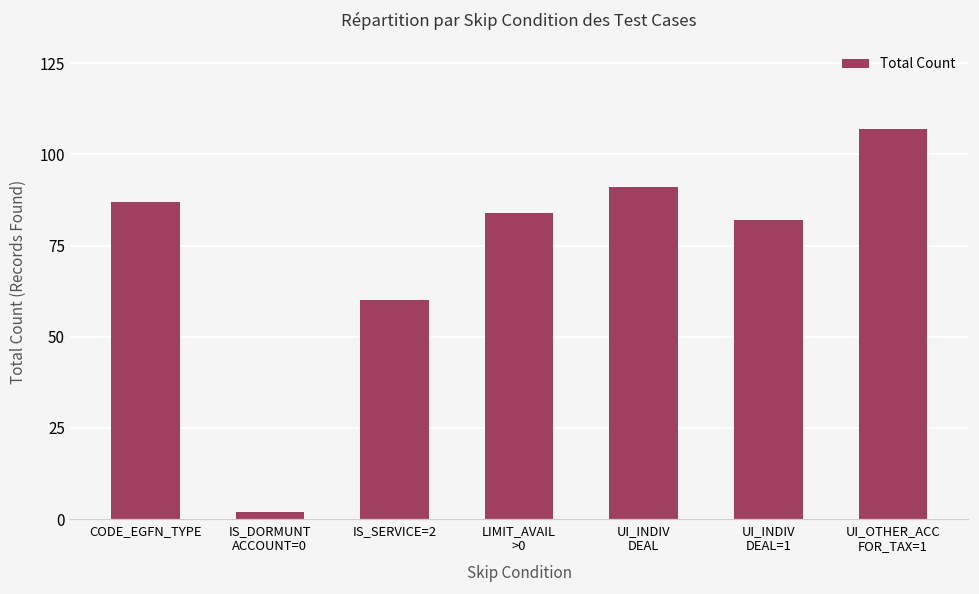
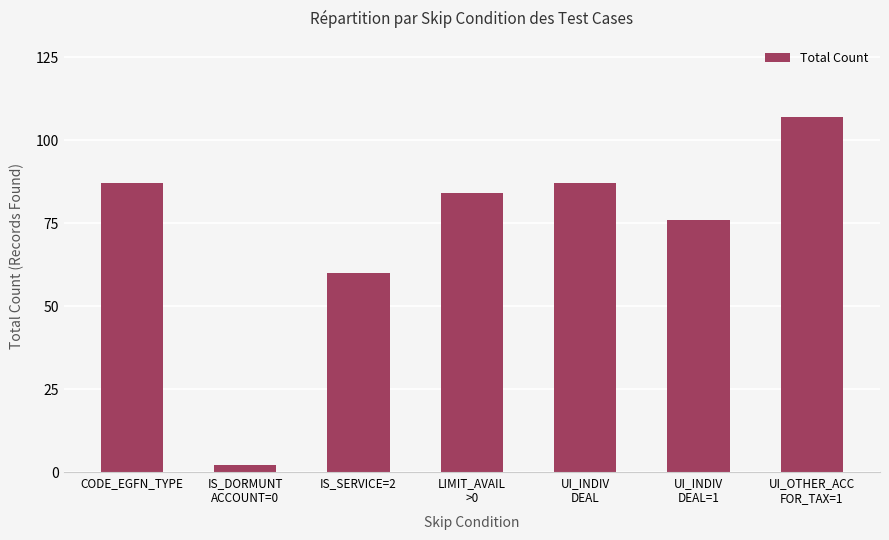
UI_INDIV DEAL: 91 -> 87
UI_INDIV DEAL=1: 82 -> 76
